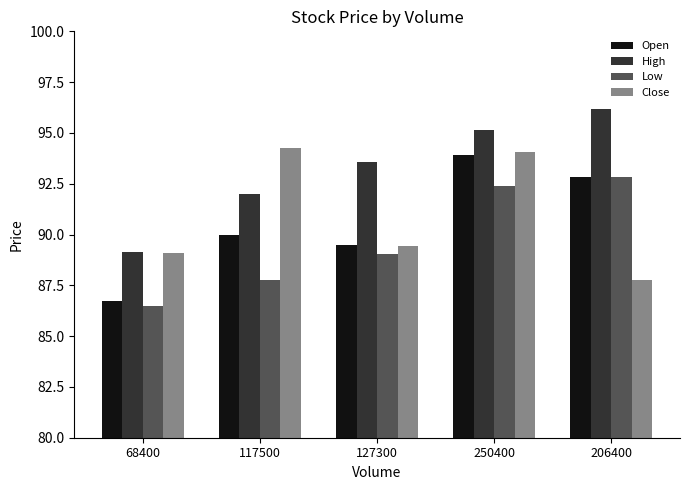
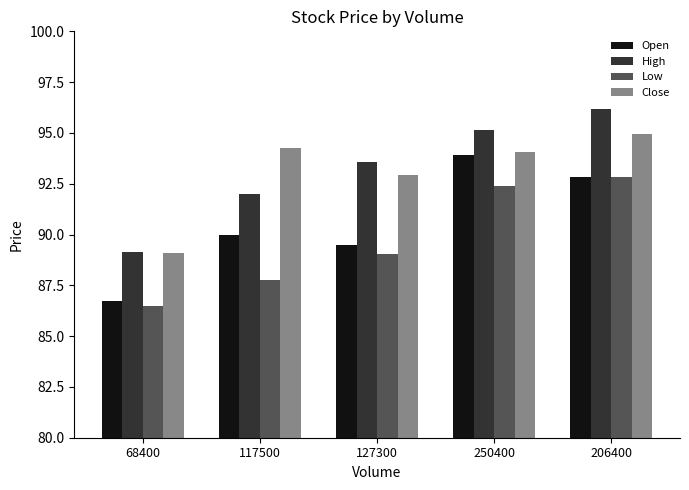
Close, 127300: 89.5 -> 92.9
Close, 206400: 87.7 -> 95.0
